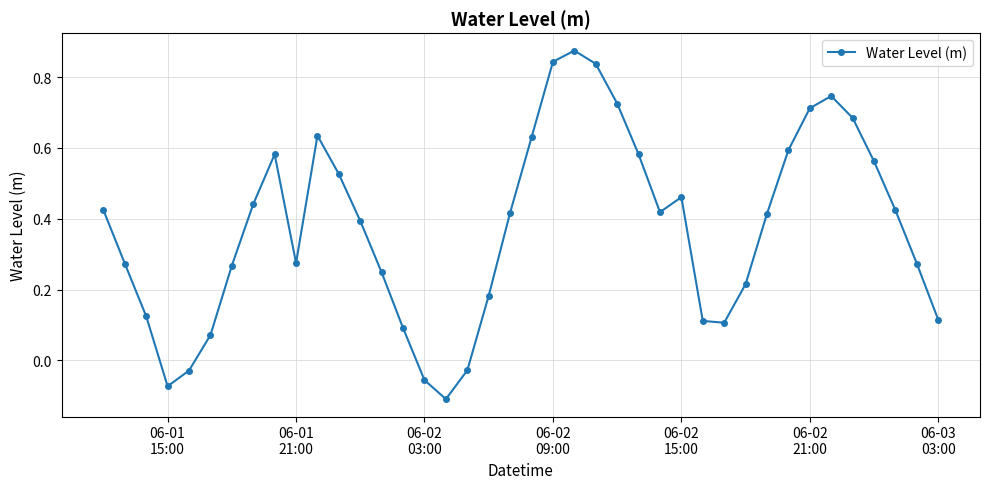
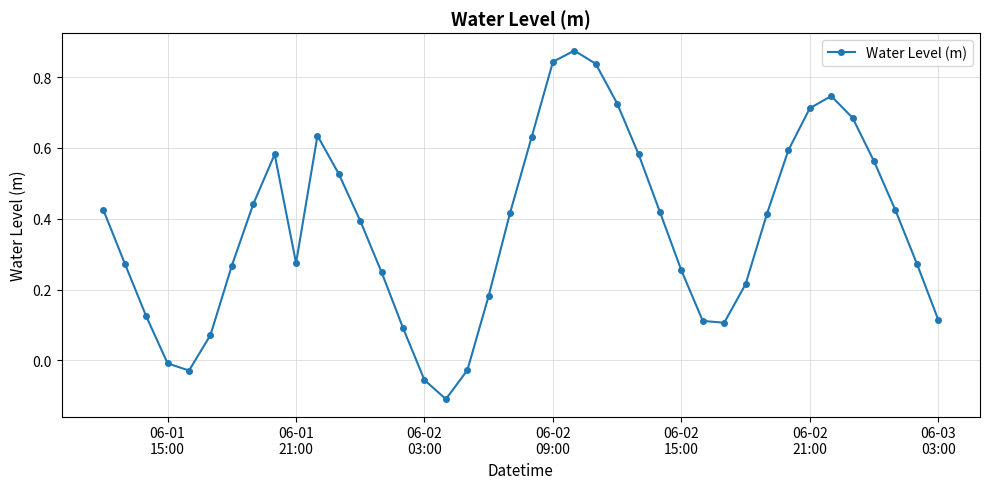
06-01 15:00: -0.07 -> -0.01
06-02 15:00: 0.46 -> 0.25
